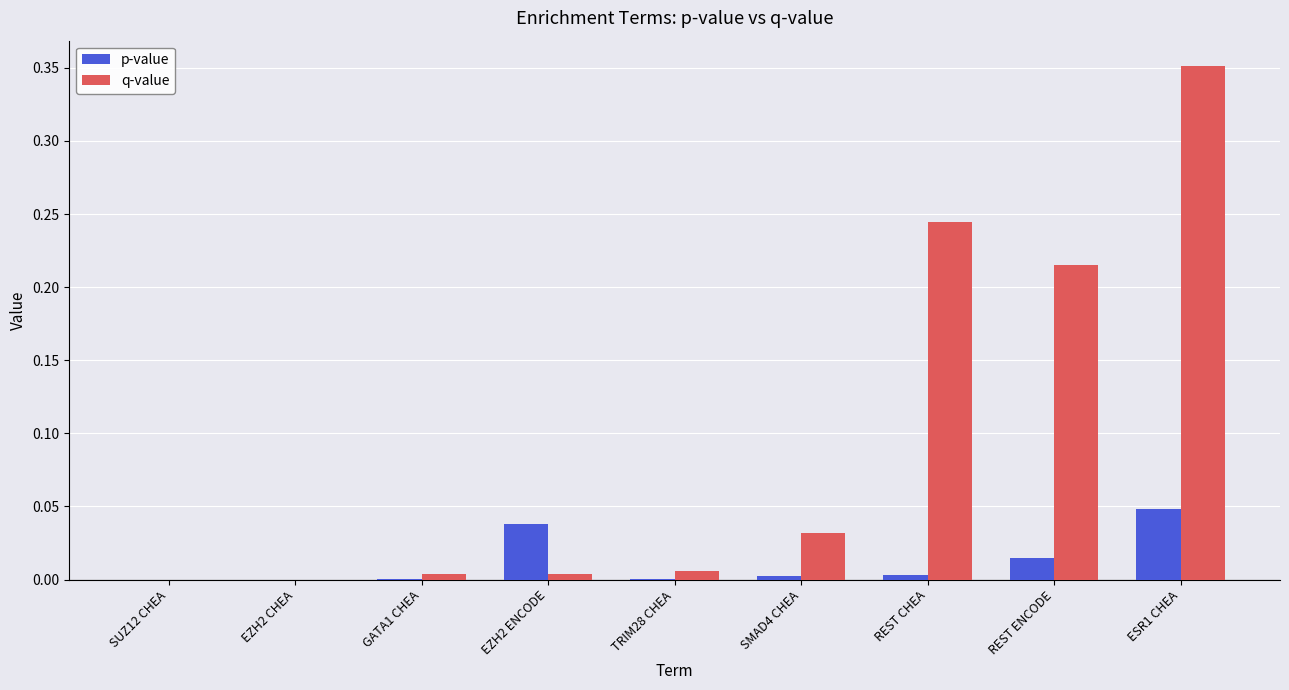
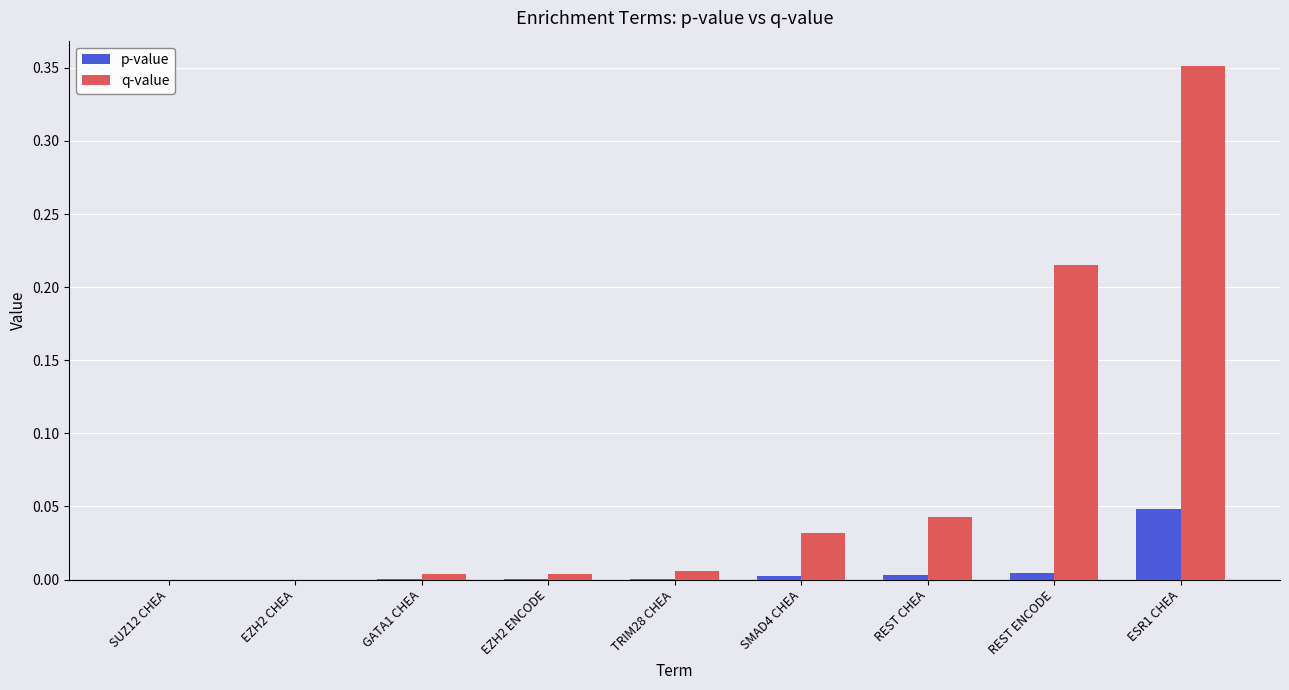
p-value, EZH2 ENCODE: 0.038 -> 0.000
q-value, REST CHEA: 0.245 -> 0.043
p-value, REST ENCODE: 0.015 -> 0.005
